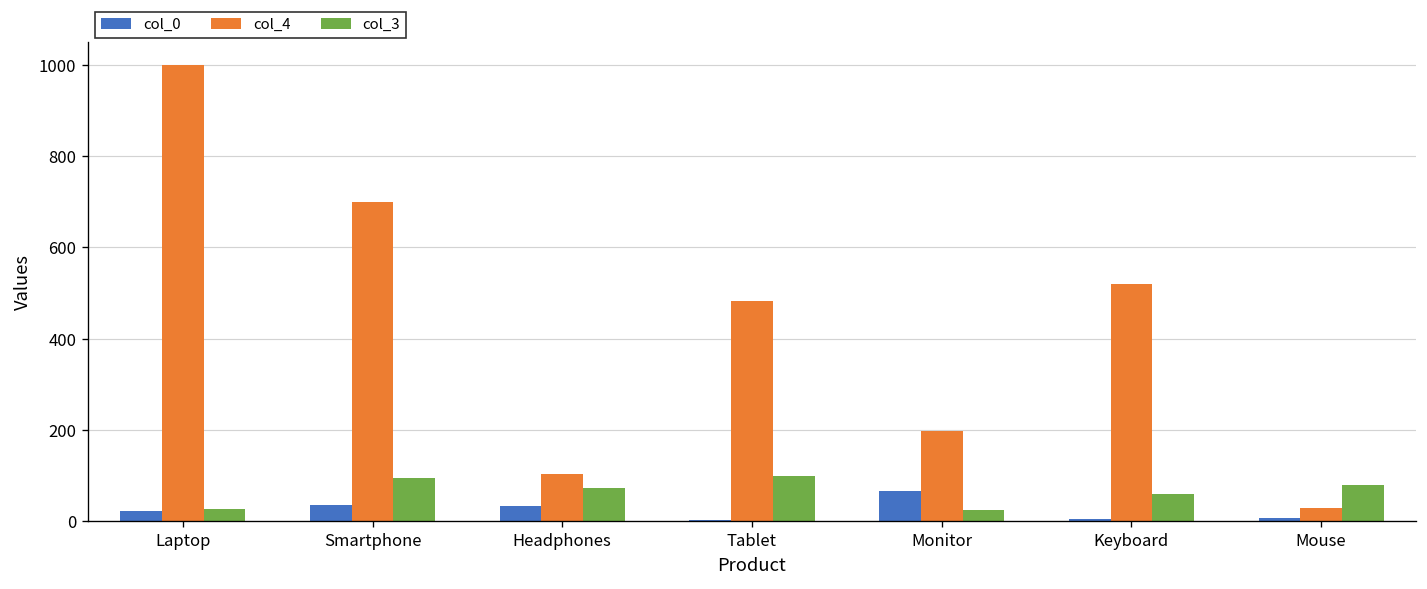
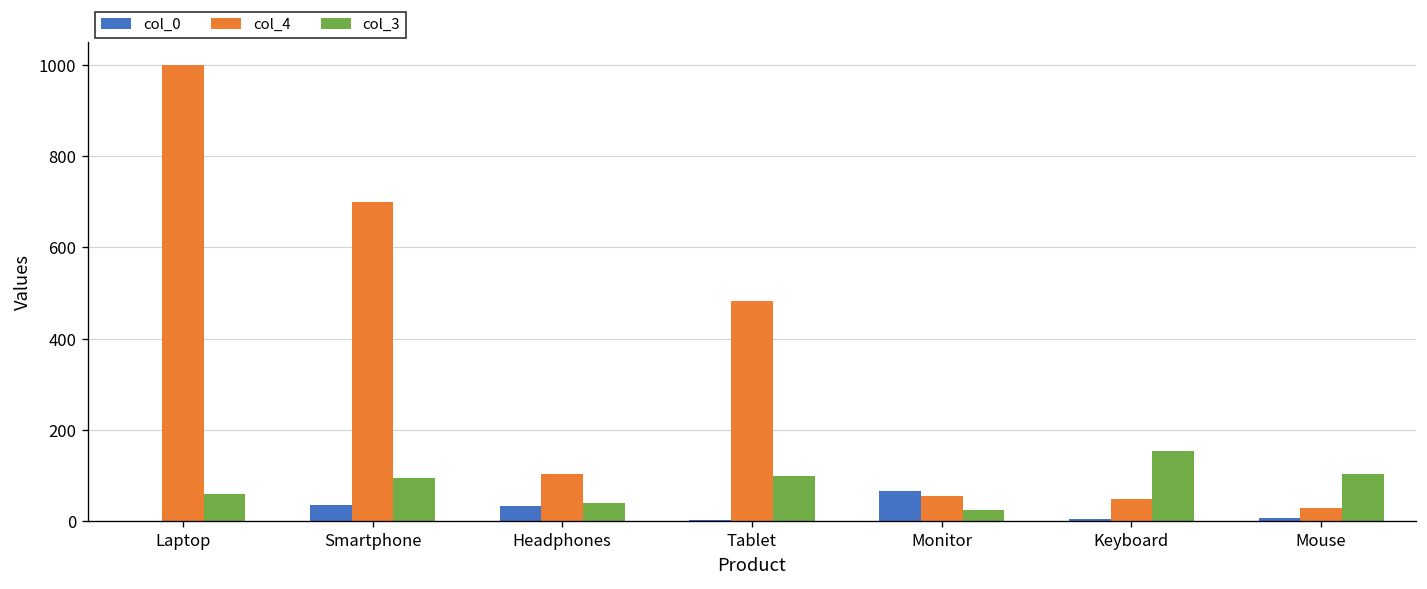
col_0, Laptop: 20 -> 0
col_3, Laptop: 30 -> 60
col_3, Headphones: 70 -> 40
col_4, Monitor: 200 -> 60
col_4, Keyboard: 520 -> 50
col_3, Keyboard: 60 -> 160
col_3, Mouse: 80 -> 100
